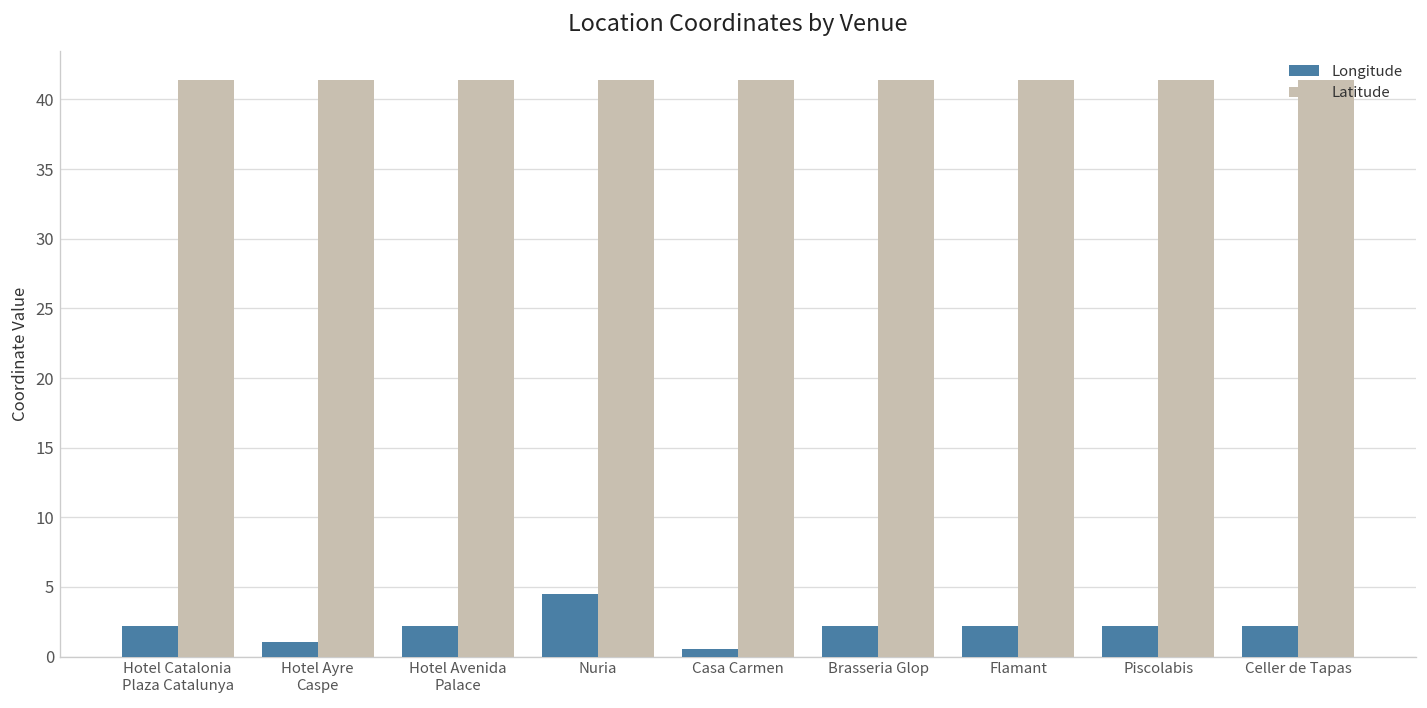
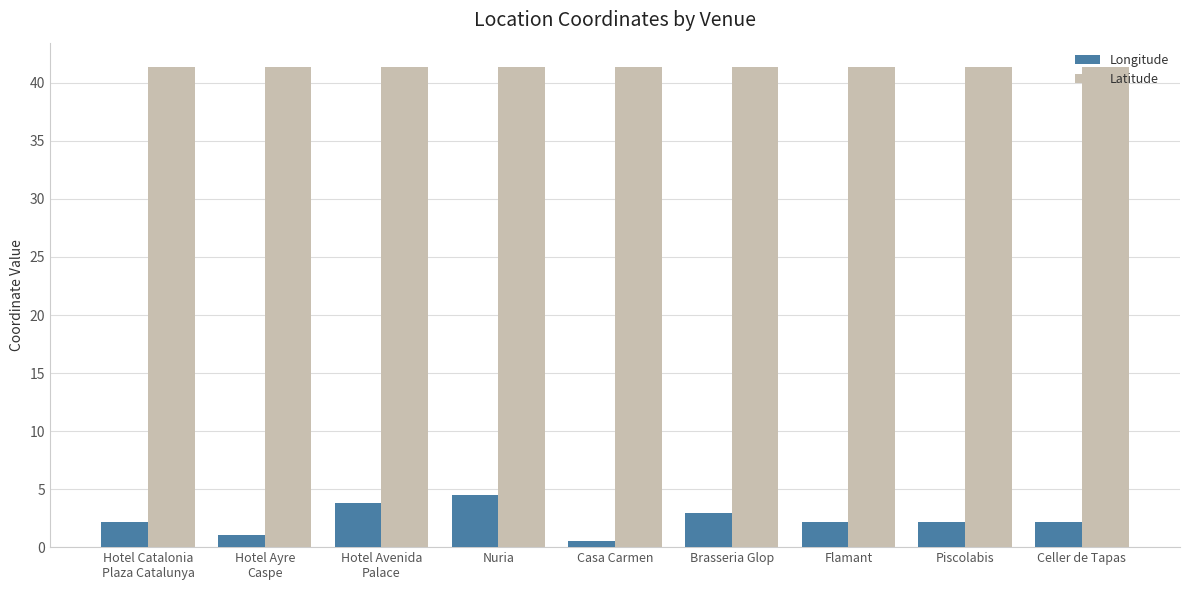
Longitude, Hotel Avenida Palace: 2.2 -> 3.8
Longitude, Brasseria Glop: 2.2 -> 3.0
